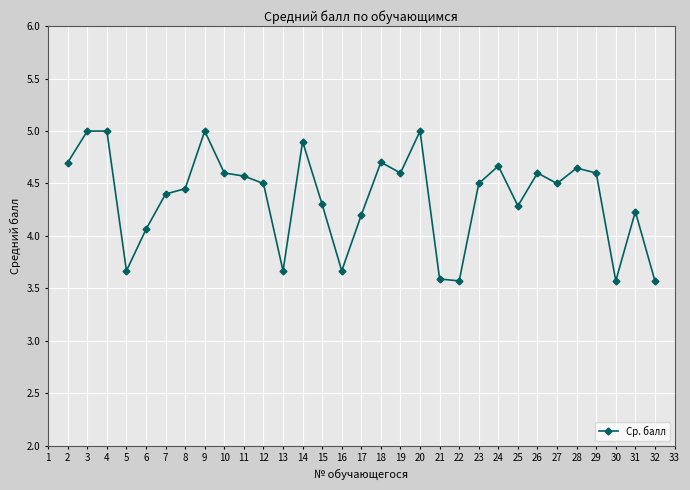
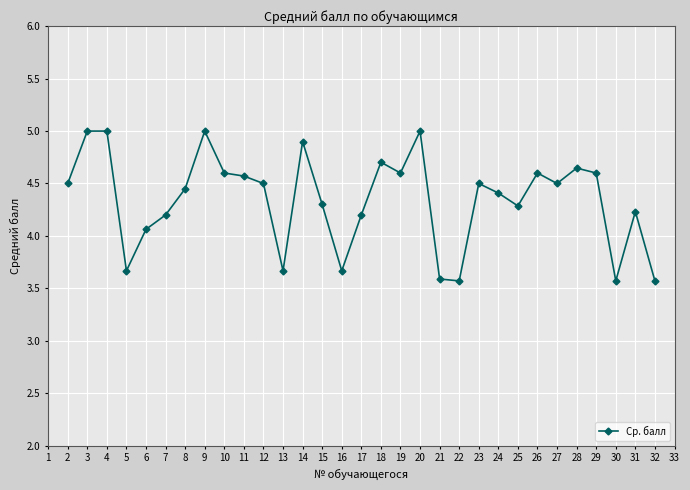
2: 4.7 -> 4.5
7: 4.4 -> 4.2
24: 4.67 -> 4.41
